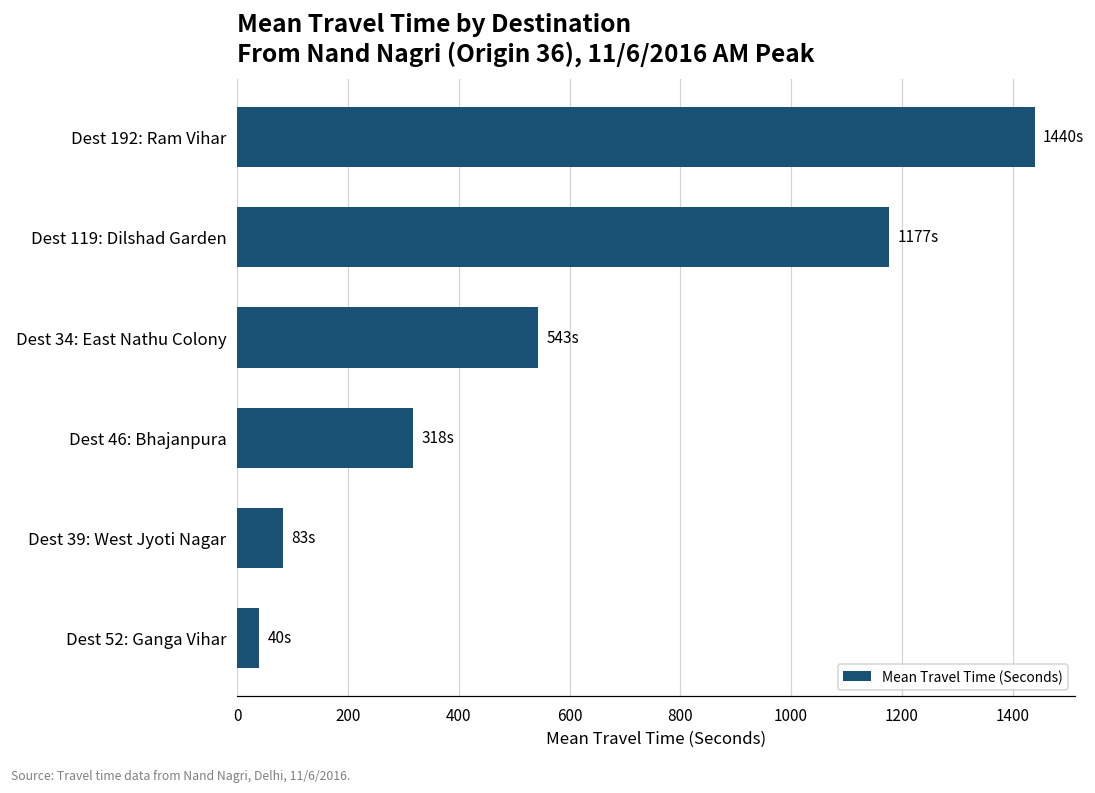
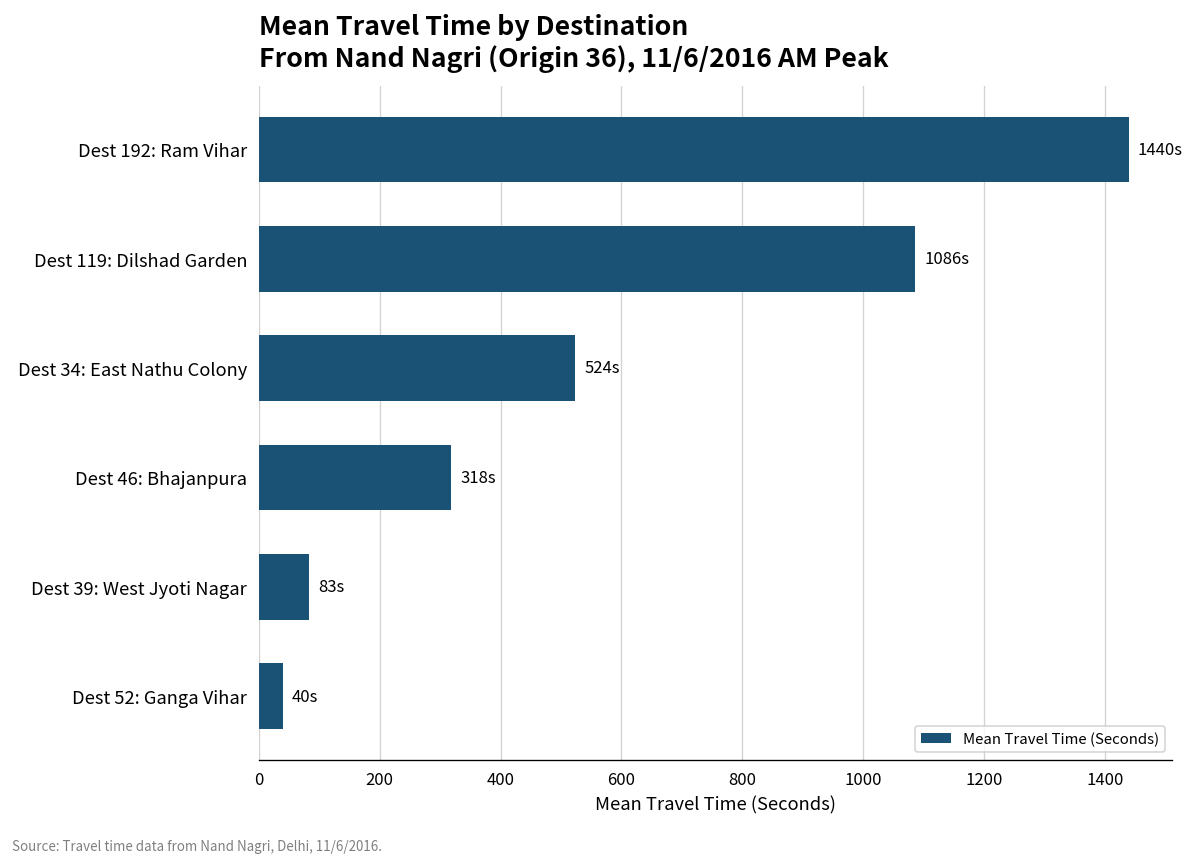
Dest 119: Dilshad Garden: 1177s -> 1086s
Dest 34: East Nathu Colony: 543s -> 524s
